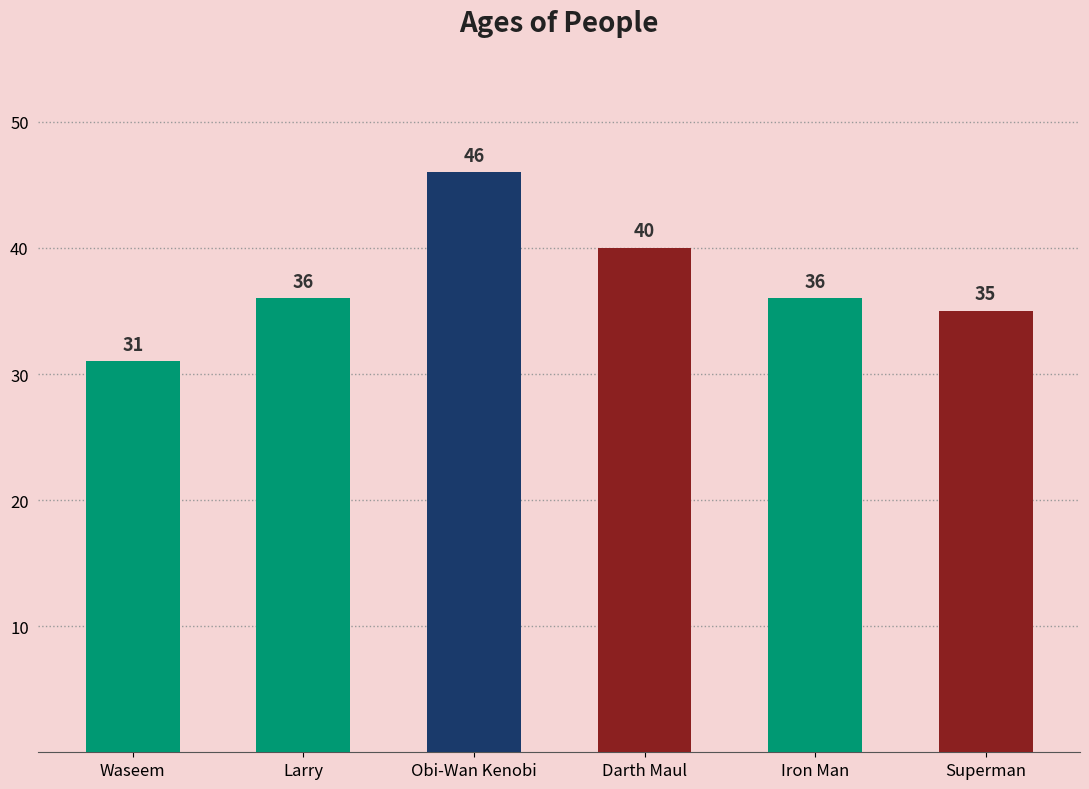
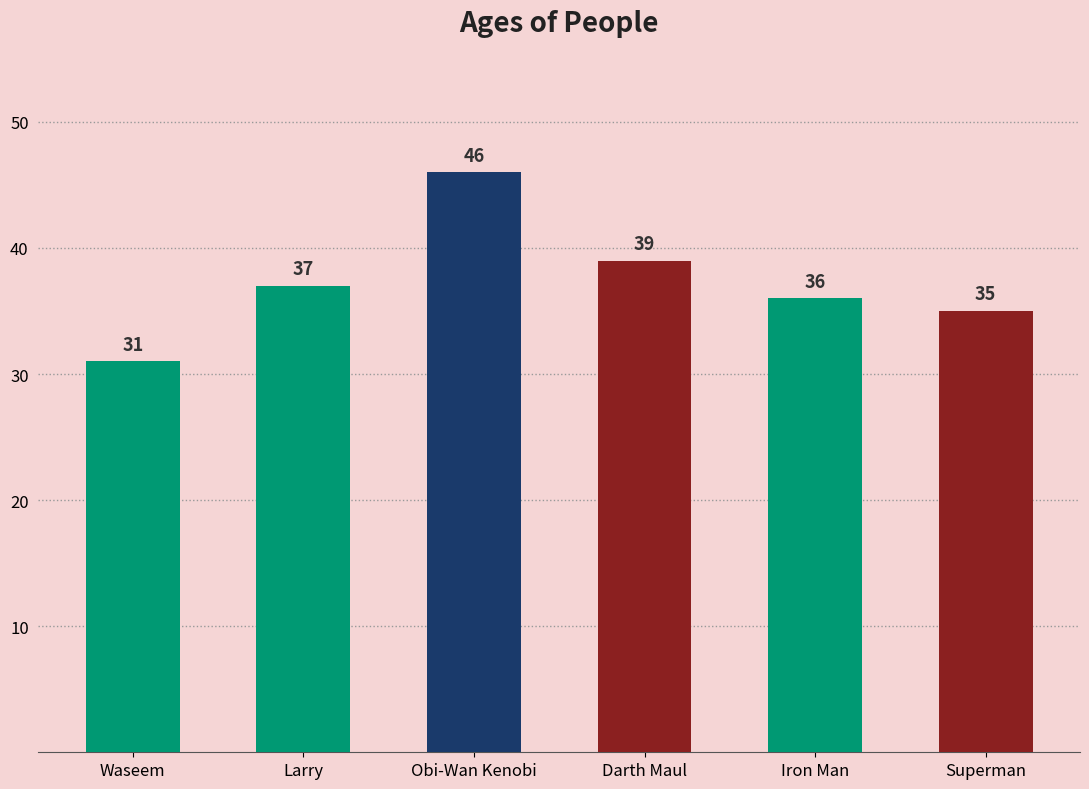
Larry: 36 -> 37
Darth Maul: 40 -> 39
